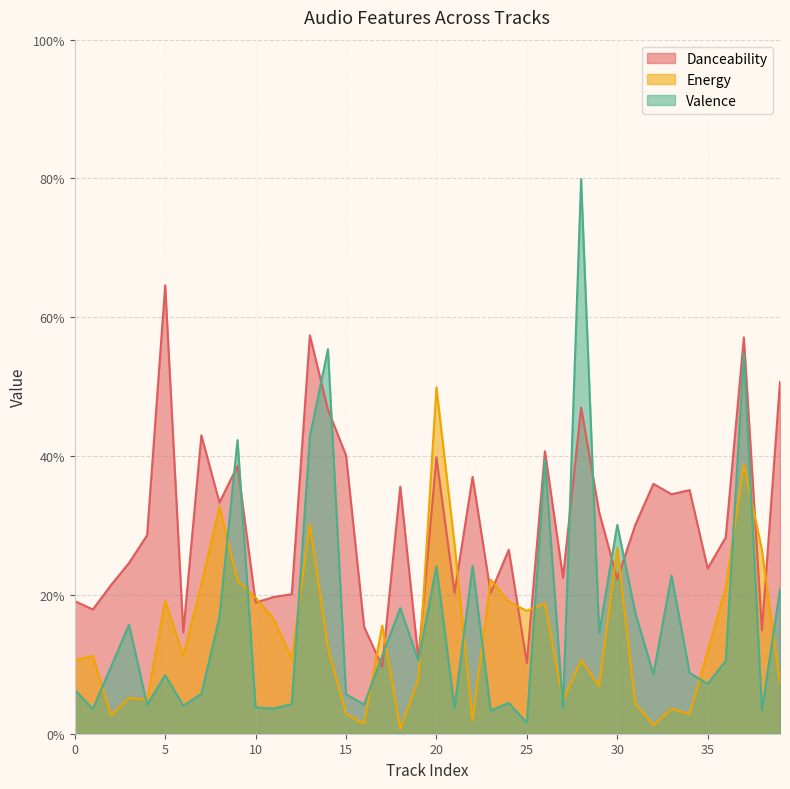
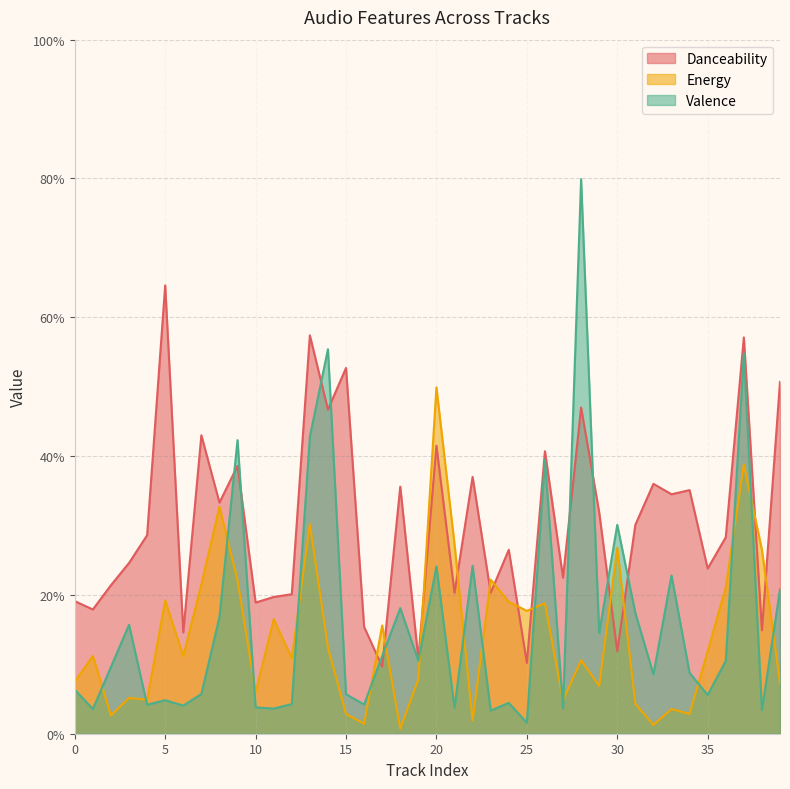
Energy, 0: 11% -> 8%
Valence, 5: 8% -> 5%
Energy, 10: 20% -> 6%
Danceability, 15: 40% -> 53%
Danceability, 20: 40% -> 42%
Danceability, 30: 22% -> 12%
Valence, 35: 7% -> 6%
